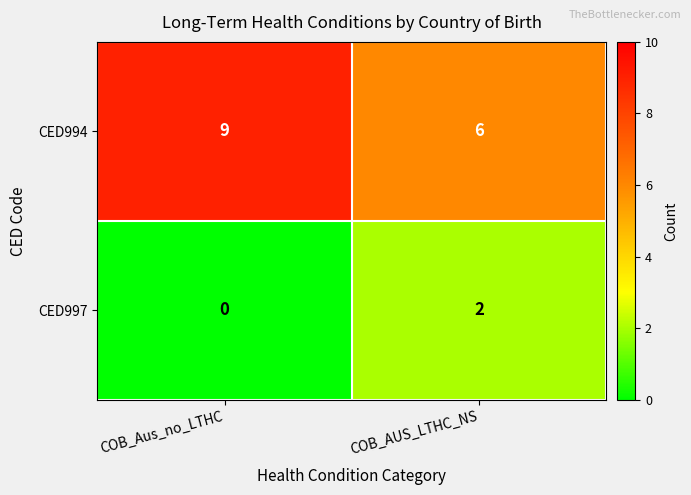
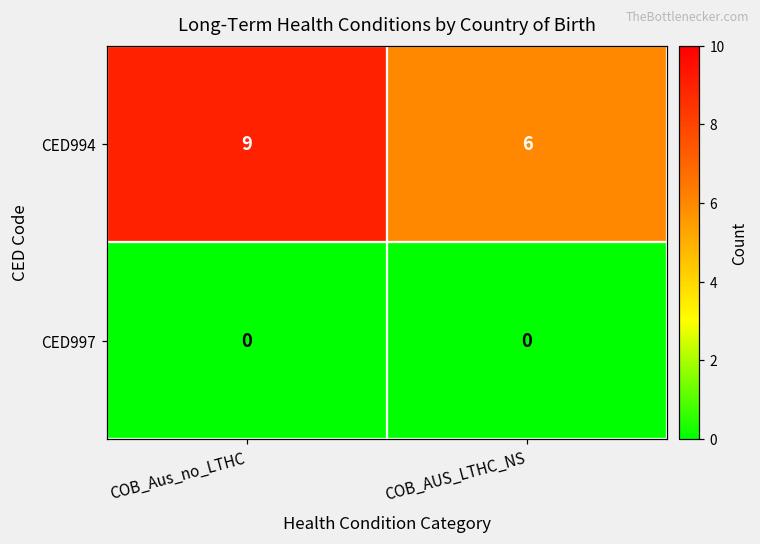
CED997, COB_AUS_LTHC_NS: 2 -> 0
